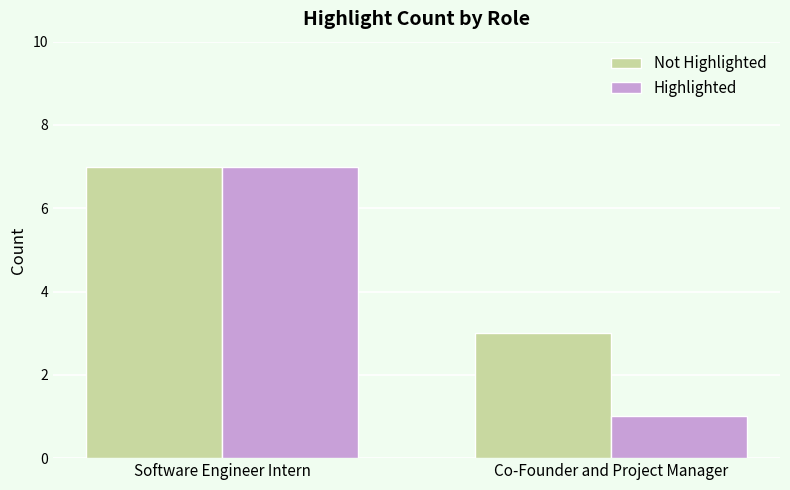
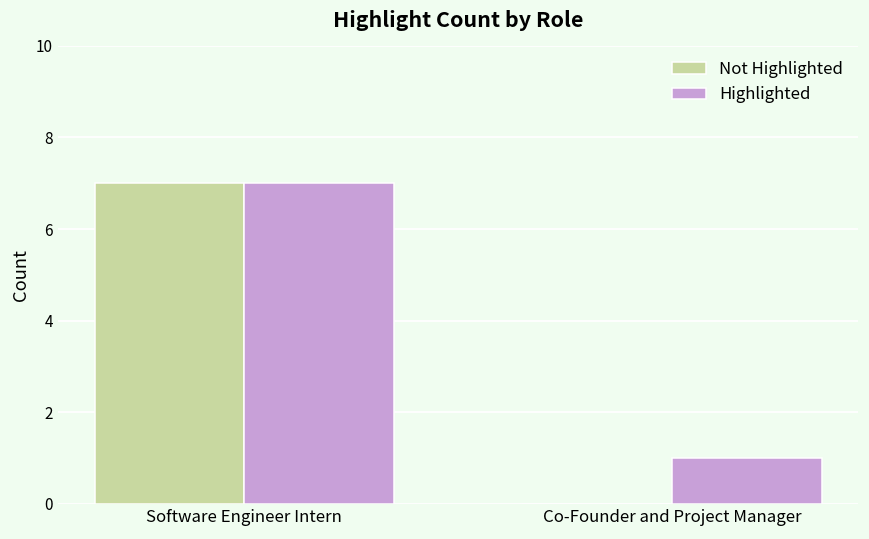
Not Highlighted, Co-Founder and Project Manager: 3 -> 0
